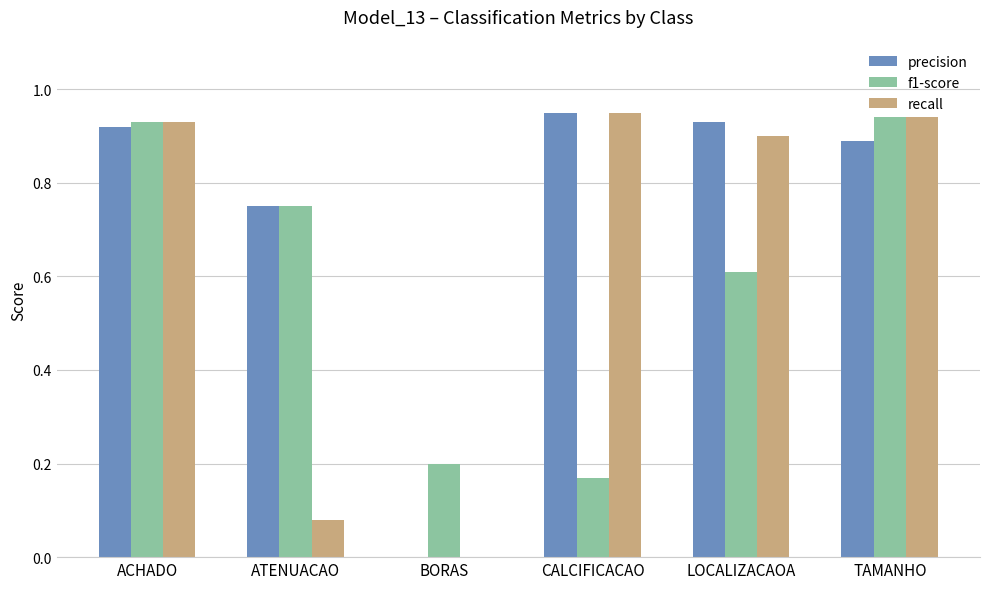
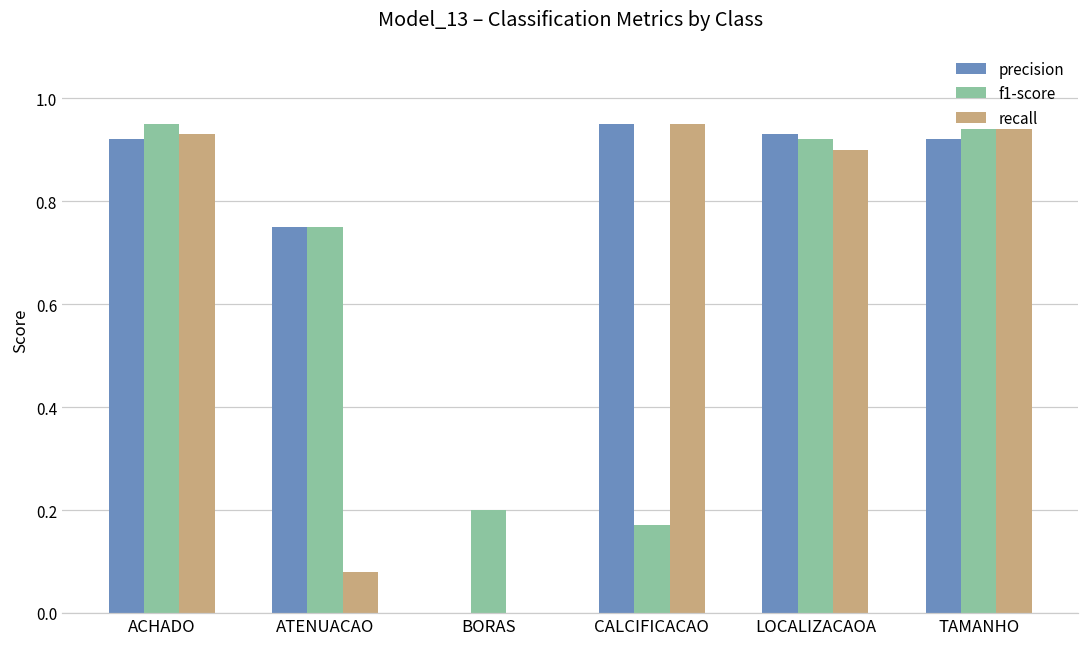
f1-score, ACHADO: 0.93 -> 0.95
f1-score, LOCALIZACAOA: 0.61 -> 0.92
precision, TAMANHO: 0.89 -> 0.92
